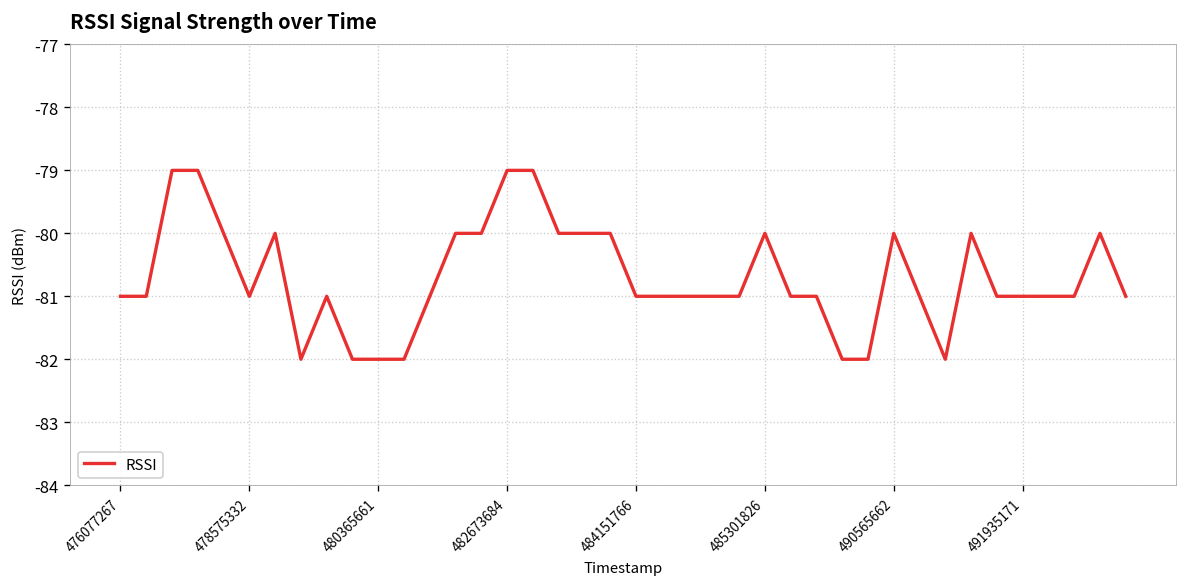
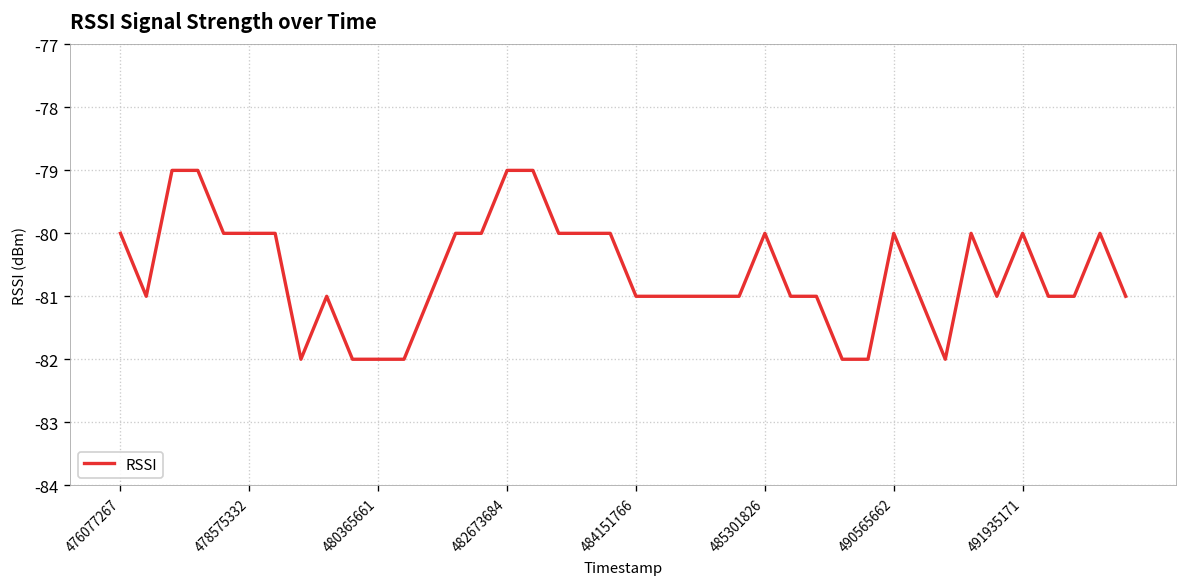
476077267: -81 -> -80
478575332: -81 -> -80
491935171: -81 -> -80
